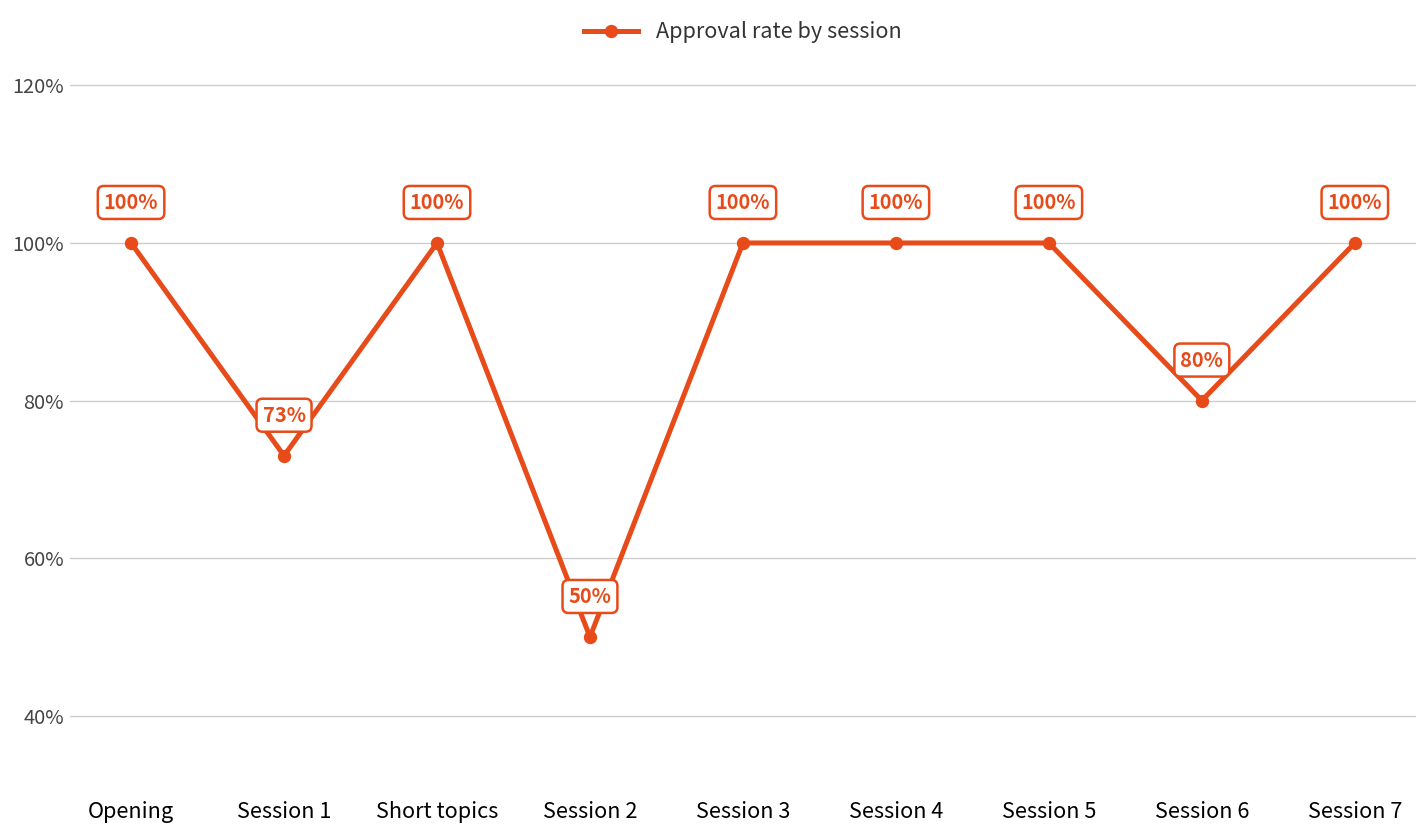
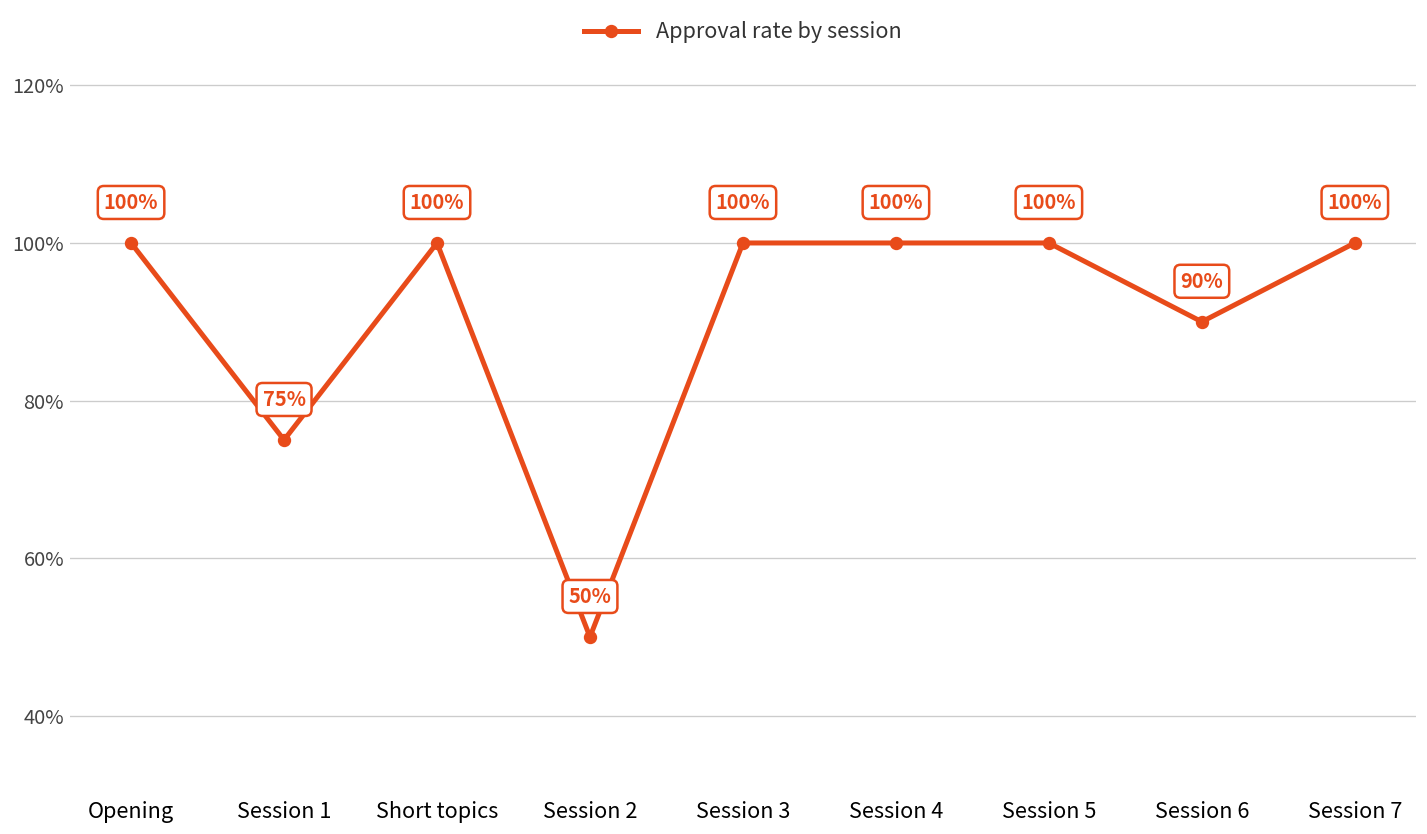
Session 1: 73% -> 75%
Session 6: 80% -> 90%
